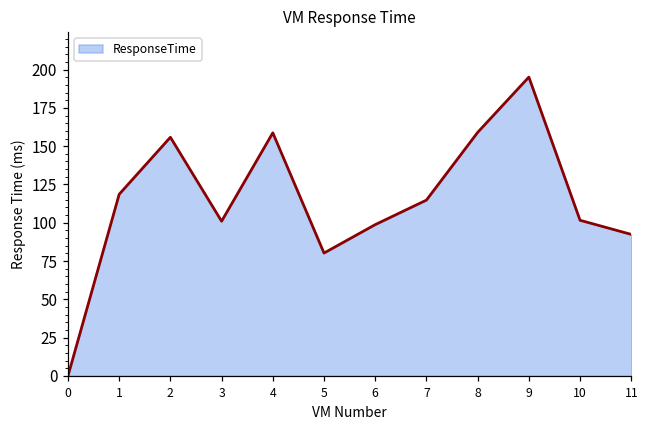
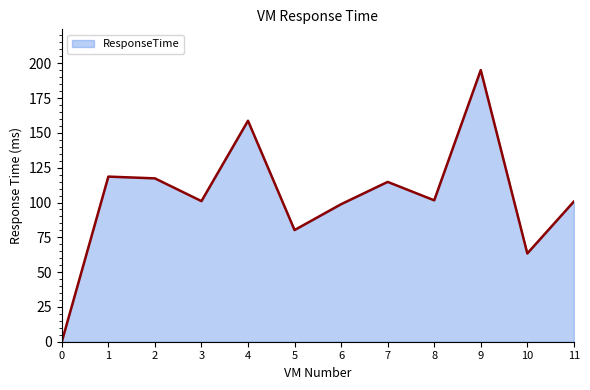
2: 156 -> 117
8: 159 -> 102
10: 102 -> 63
11: 92 -> 101
